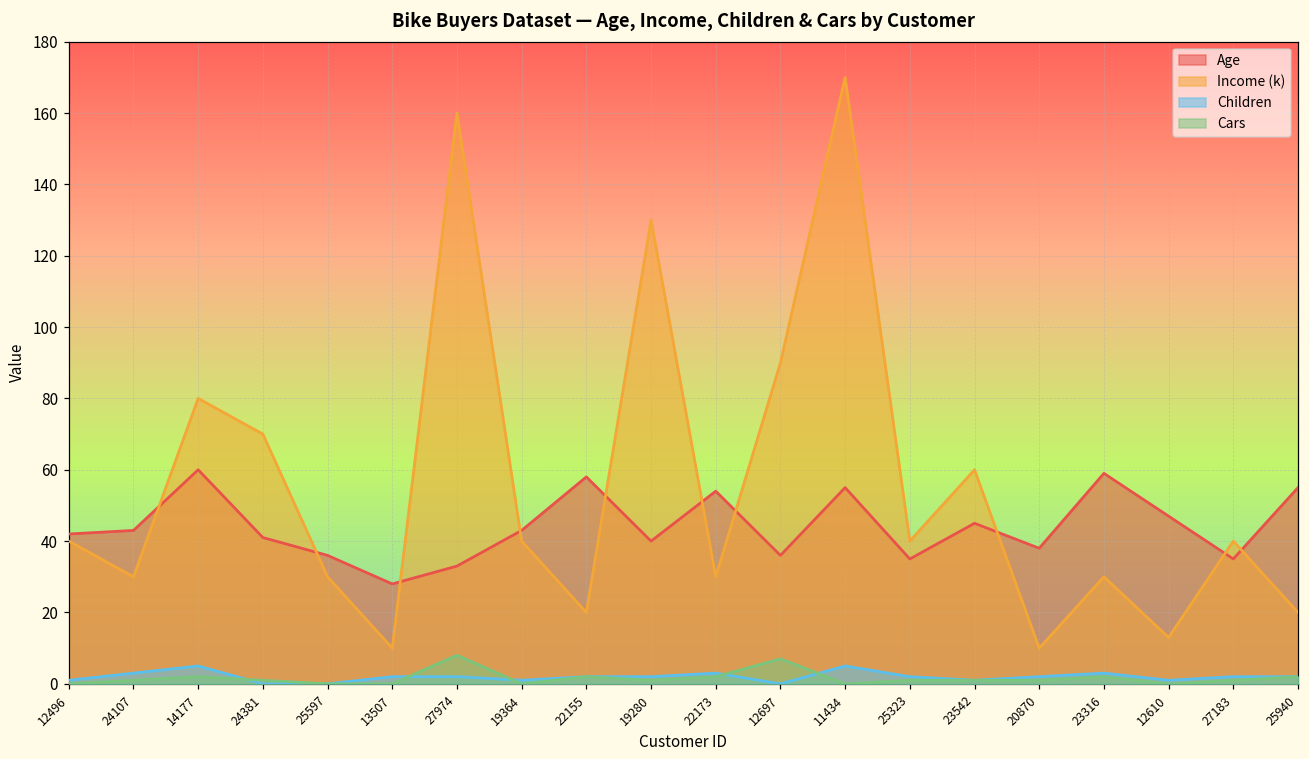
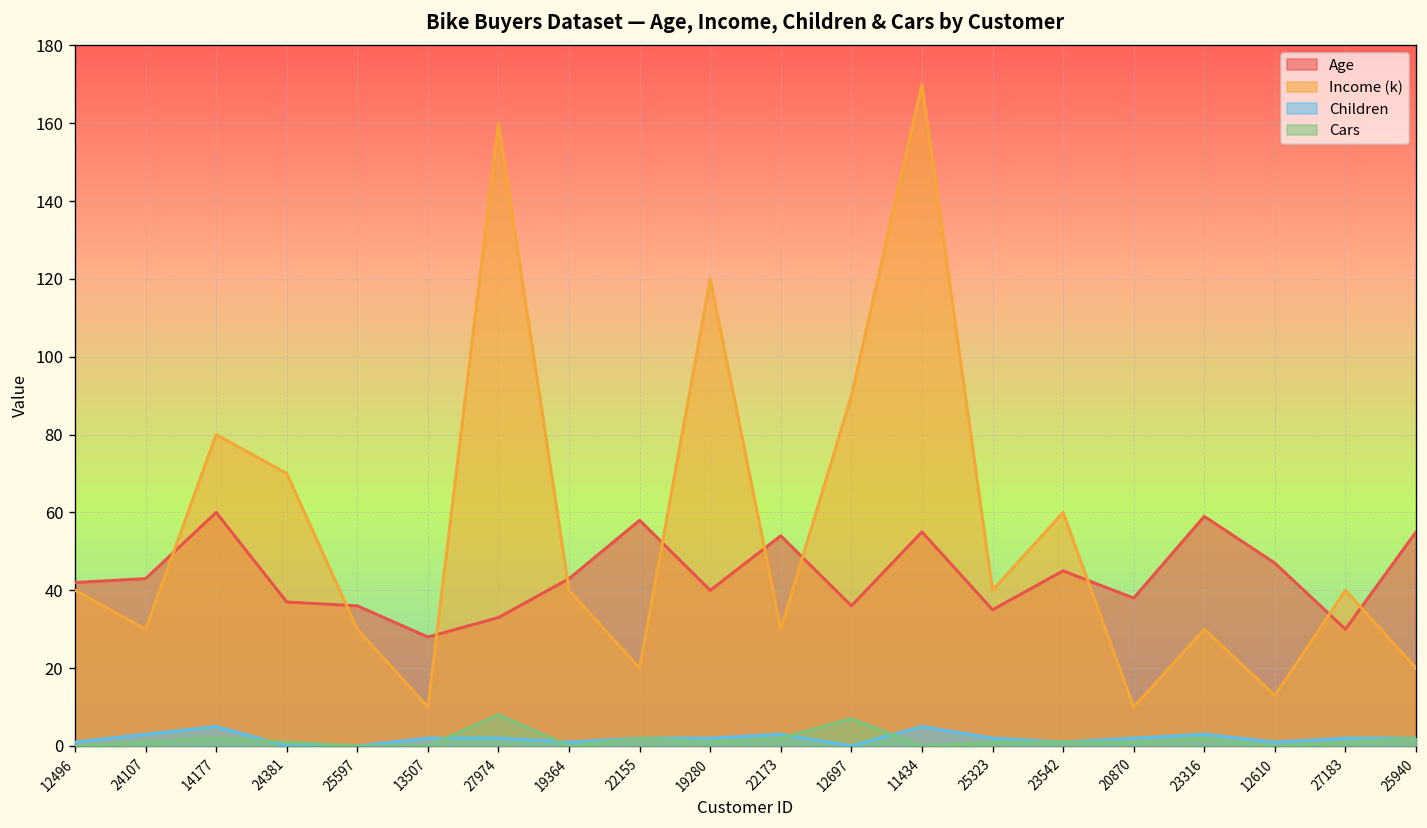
Age, 24381: 41 -> 37
Income (k), 19280: 130 -> 120
Age, 27183: 35 -> 30
